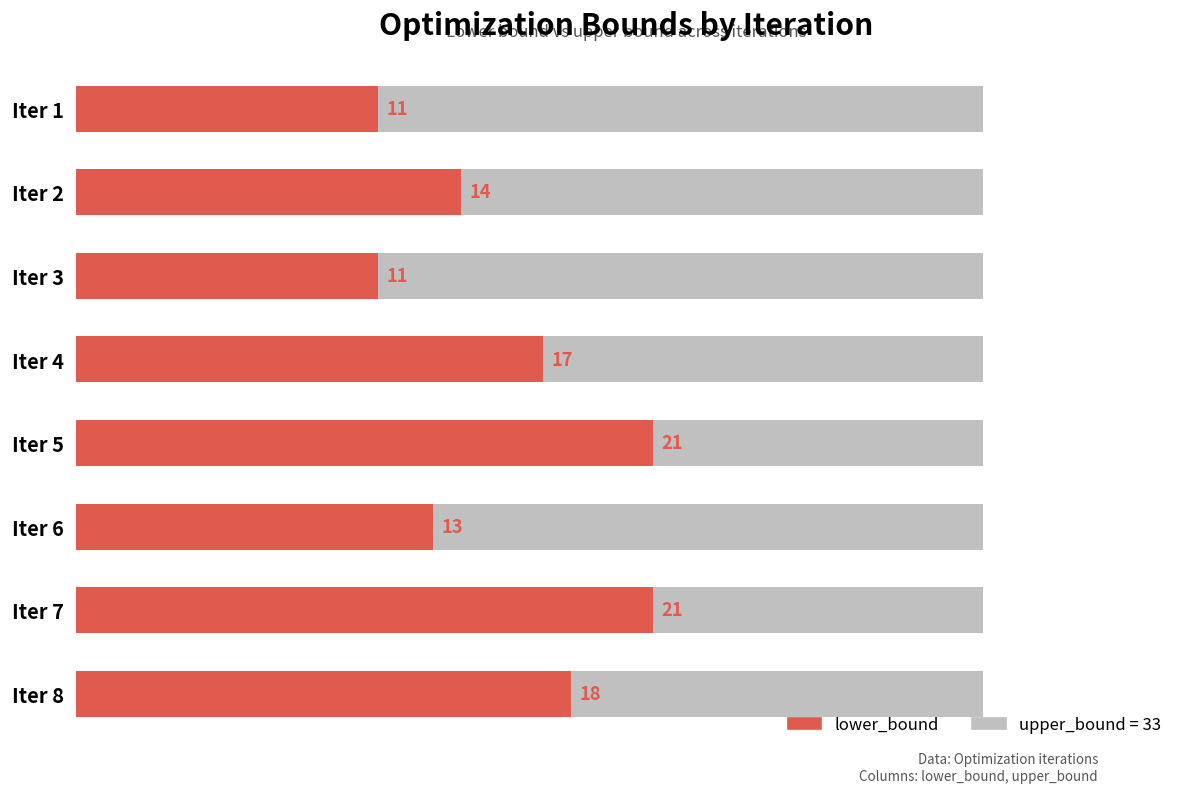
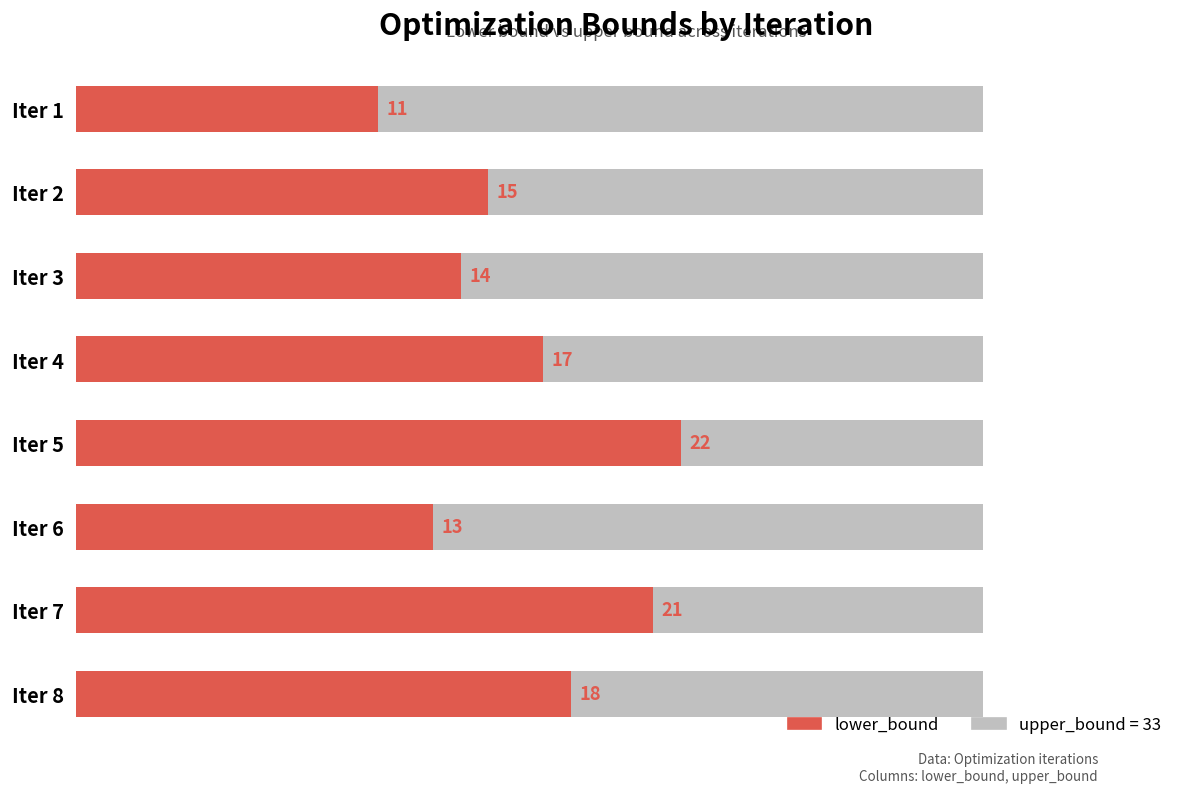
lower_bound, Iter 2: 14 -> 15
lower_bound, Iter 3: 11 -> 14
lower_bound, Iter 5: 21 -> 22
